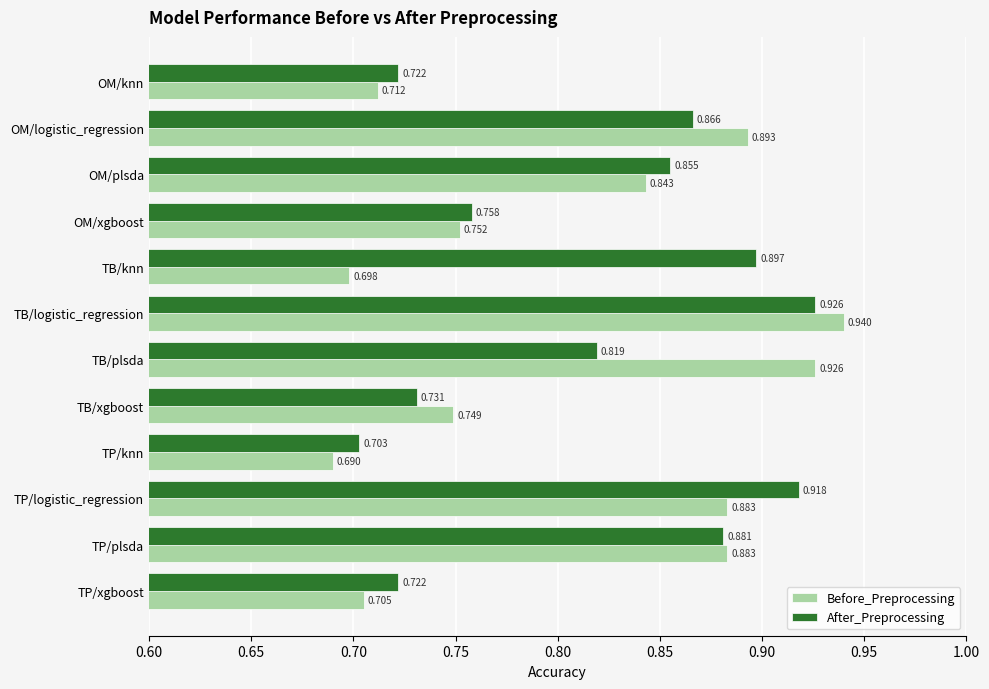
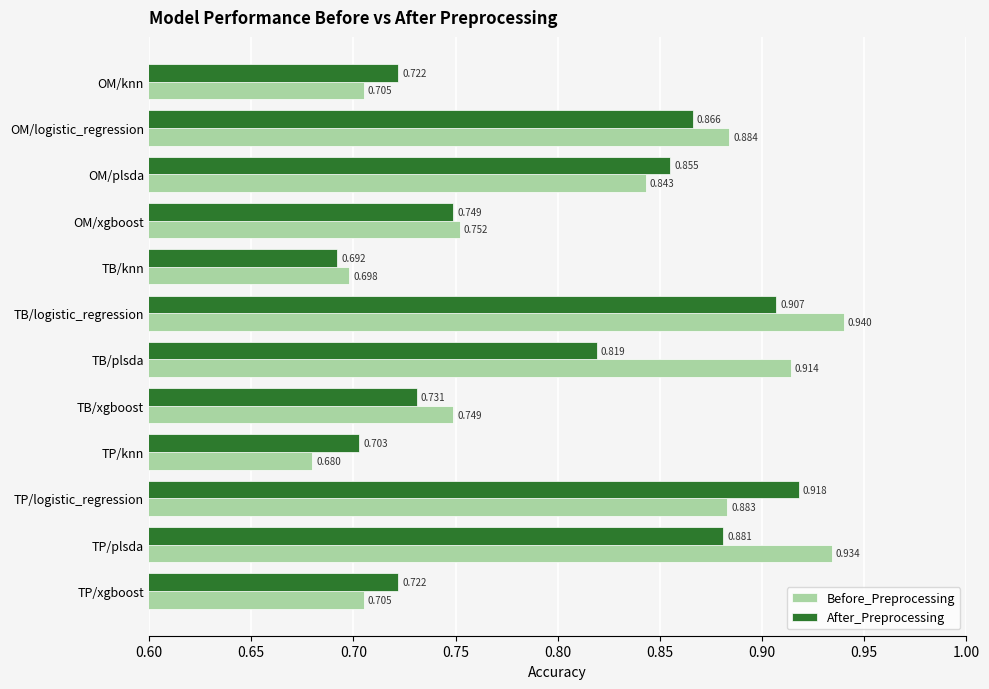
Before_Preprocessing, OM/knn: 0.712 -> 0.705
Before_Preprocessing, OM/logistic_regression: 0.893 -> 0.884
After_Preprocessing, OM/xgboost: 0.758 -> 0.749
After_Preprocessing, TB/knn: 0.897 -> 0.692
After_Preprocessing, TB/logistic_regression: 0.926 -> 0.907
Before_Preprocessing, TB/plsda: 0.926 -> 0.914
Before_Preprocessing, TP/knn: 0.690 -> 0.680
Before_Preprocessing, TP/plsda: 0.883 -> 0.934
